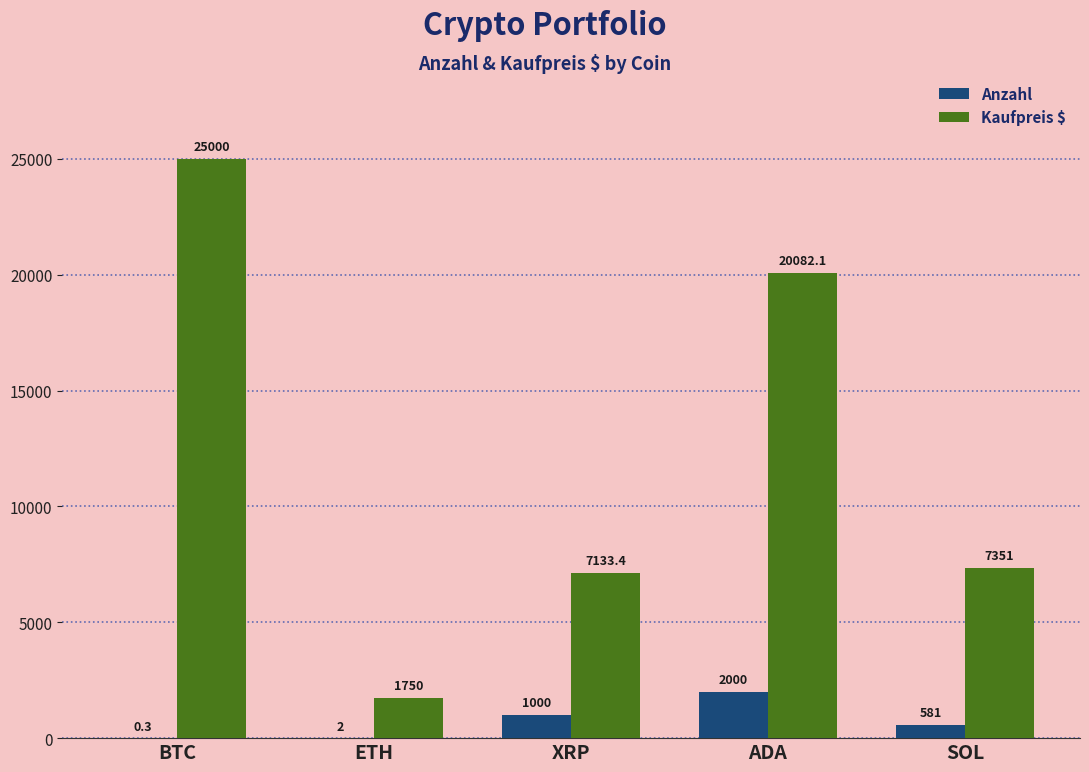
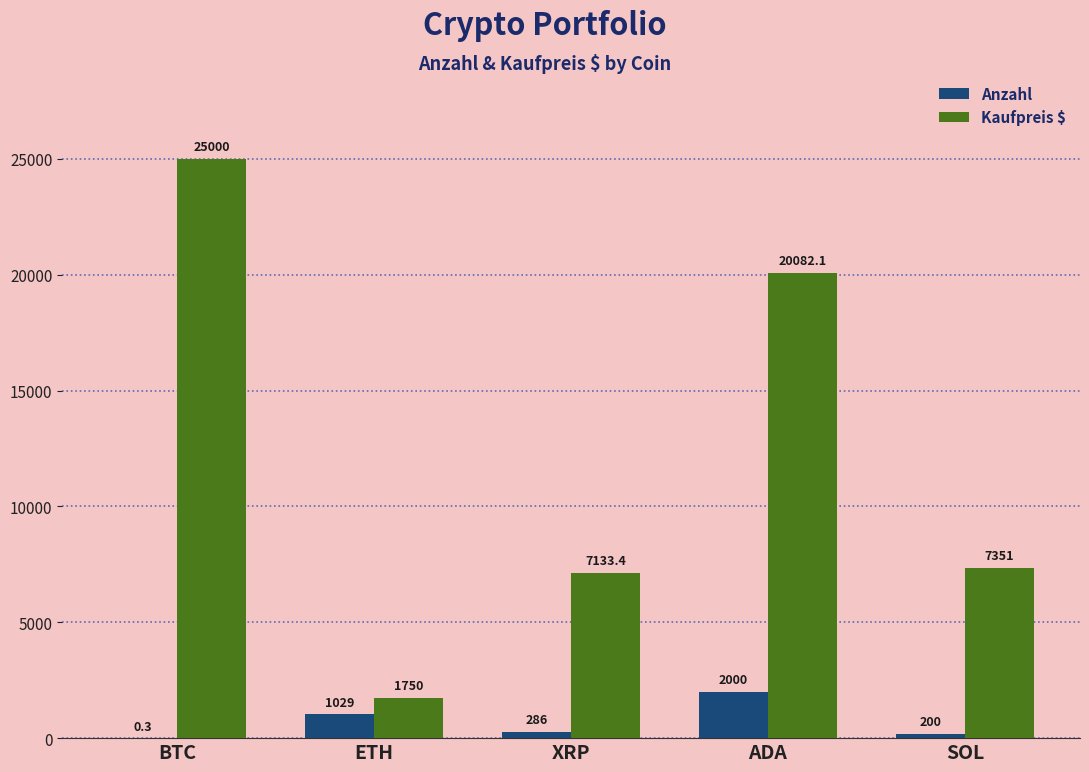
Anzahl, ETH: 2 -> 1029
Anzahl, XRP: 1000 -> 286
Anzahl, SOL: 581 -> 200
